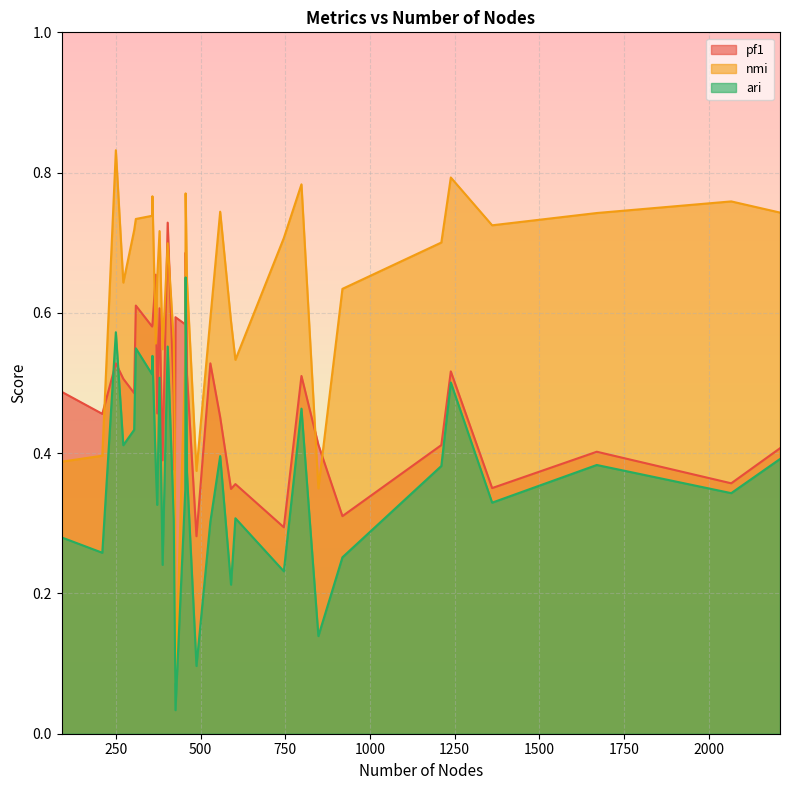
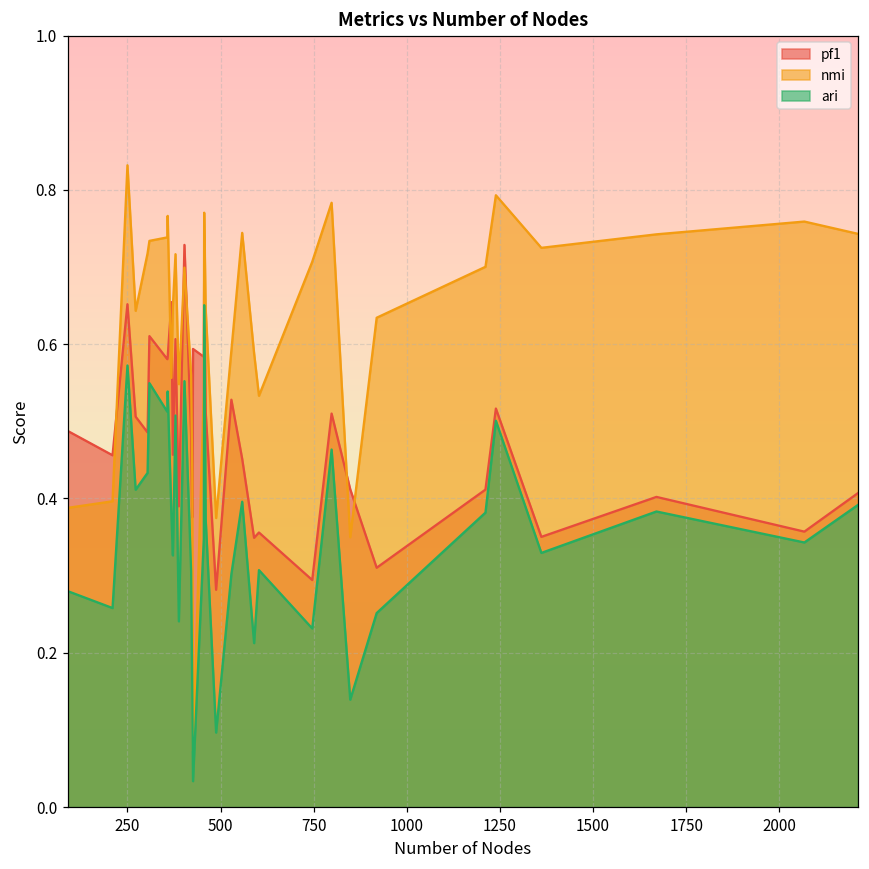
pf1, 250: 0.53 -> 0.65
